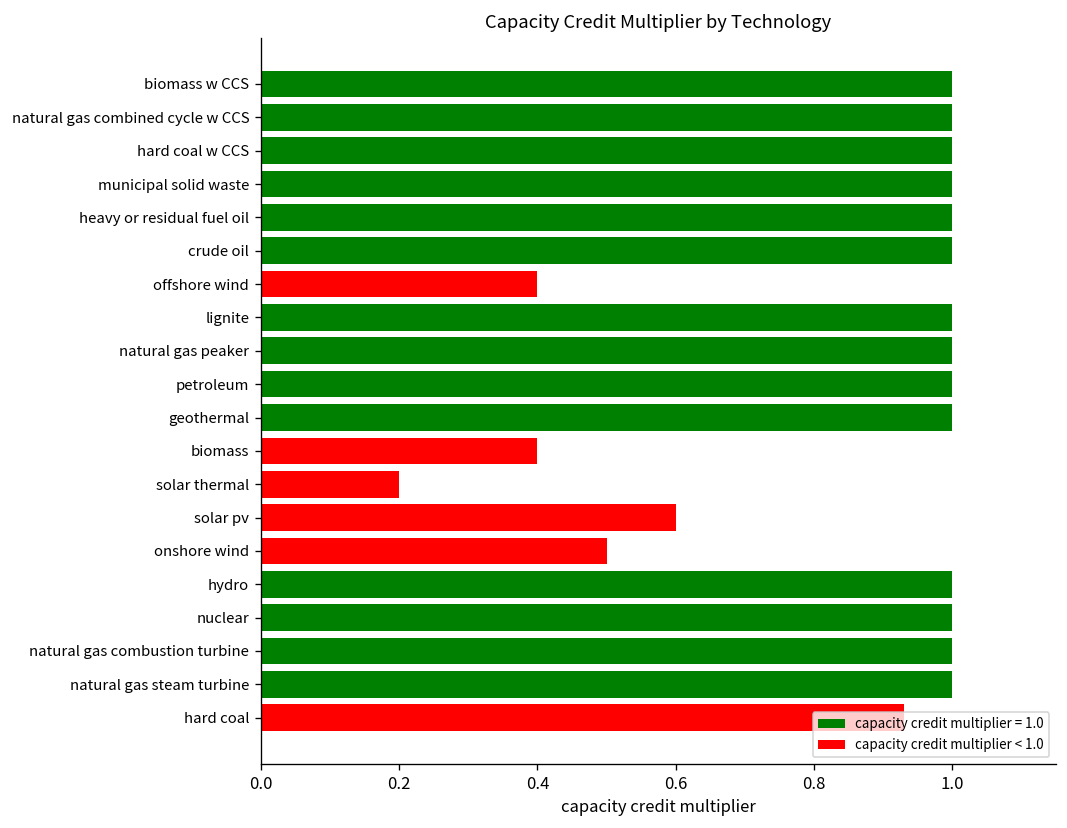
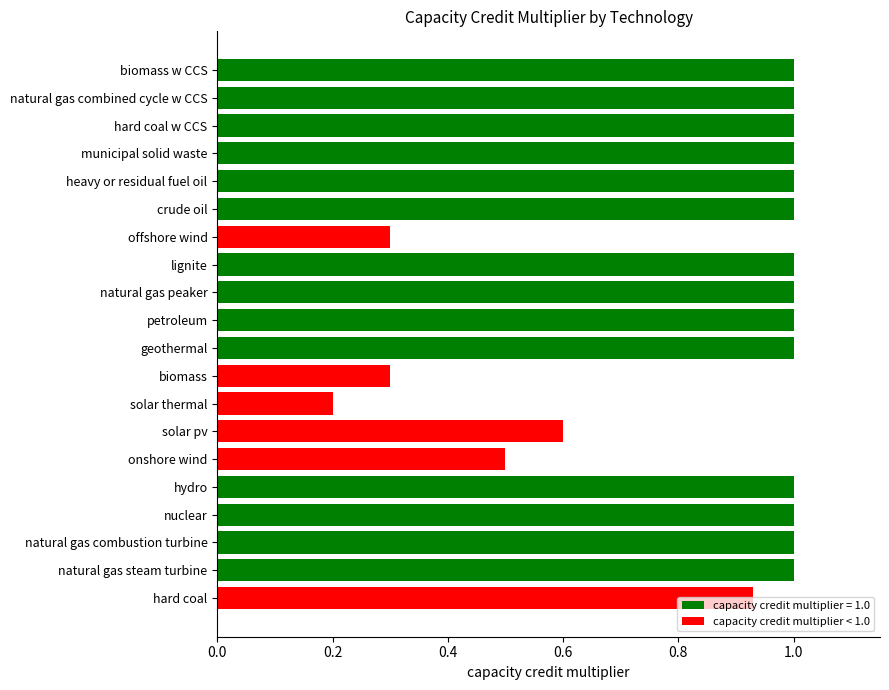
offshore wind: 0.4 -> 0.3
biomass: 0.4 -> 0.3
